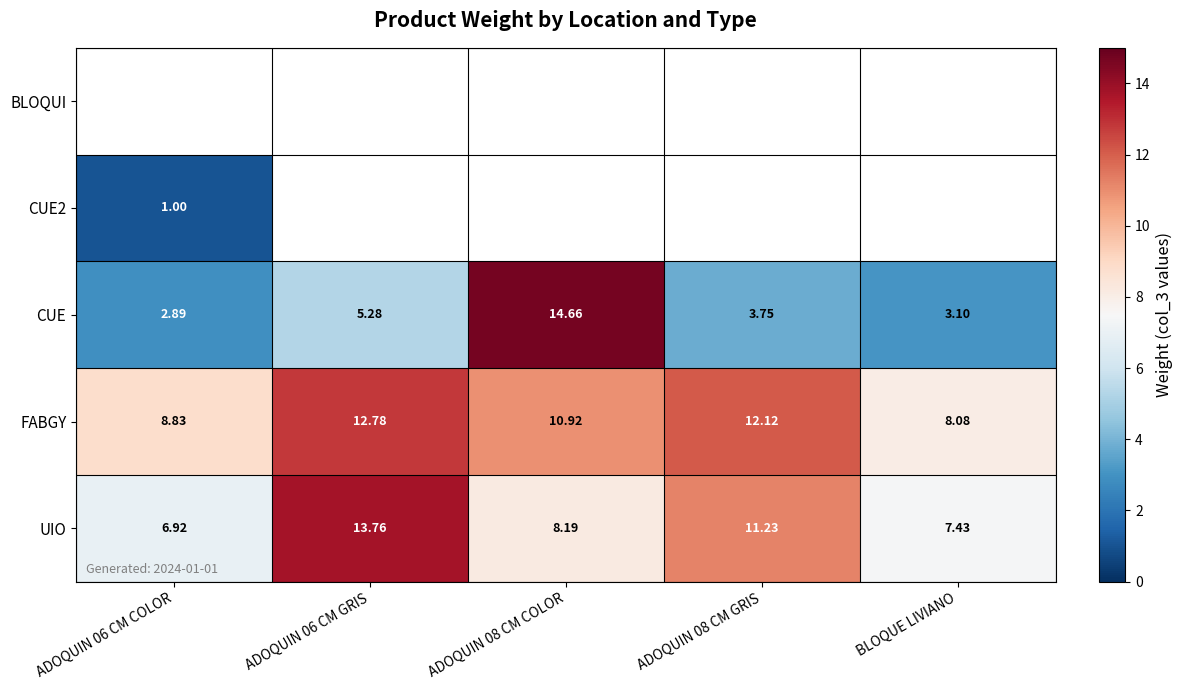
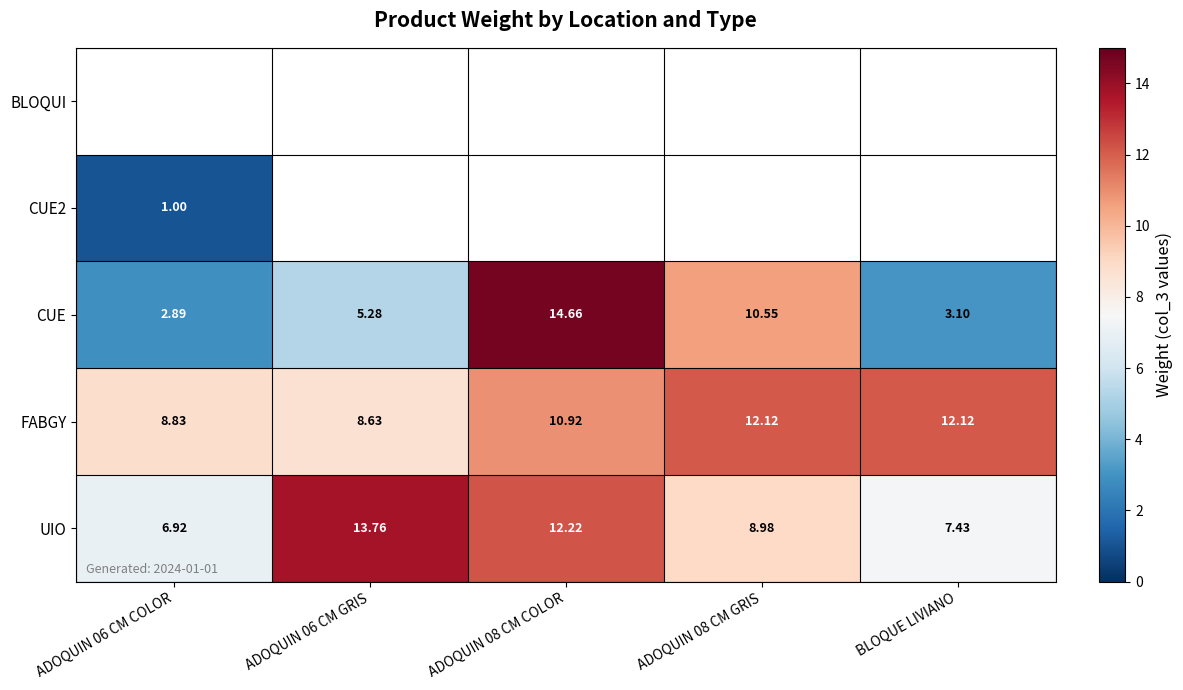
CUE, ADOQUIN 08 CM GRIS: 3.75 -> 10.55
FABGY, ADOQUIN 06 CM GRIS: 12.78 -> 8.63
FABGY, BLOQUE LIVIANO: 8.08 -> 12.12
UIO, ADOQUIN 08 CM COLOR: 8.19 -> 12.22
UIO, ADOQUIN 08 CM GRIS: 11.23 -> 8.98
